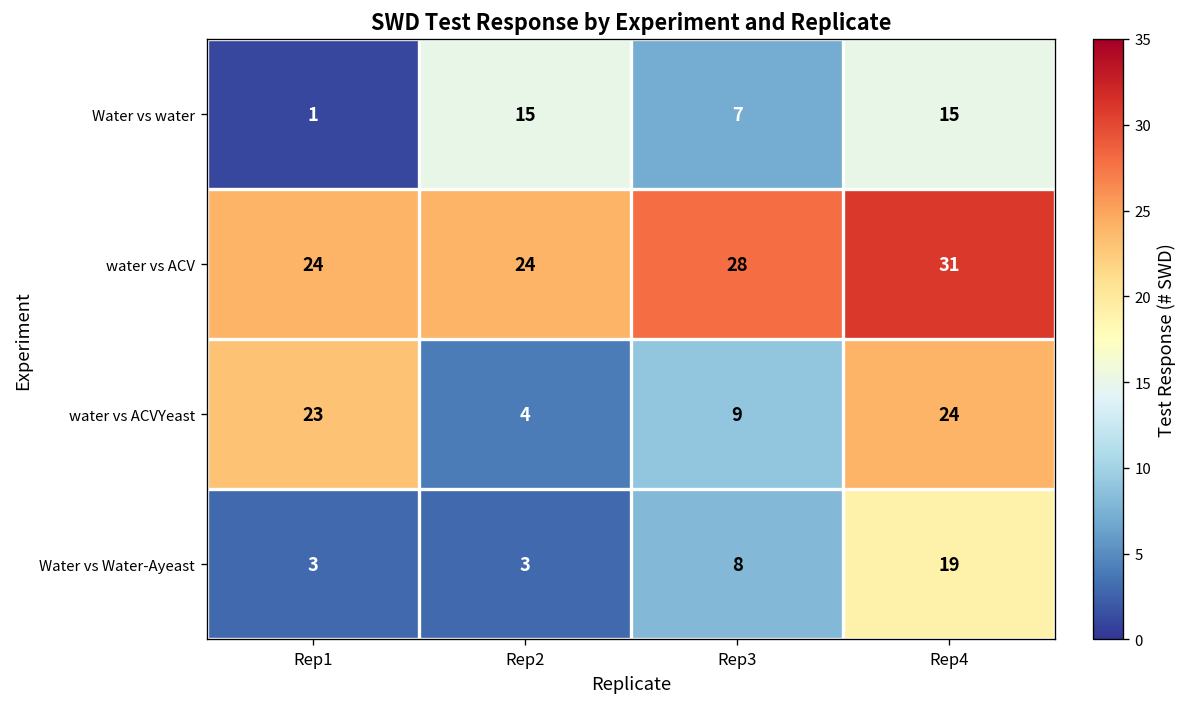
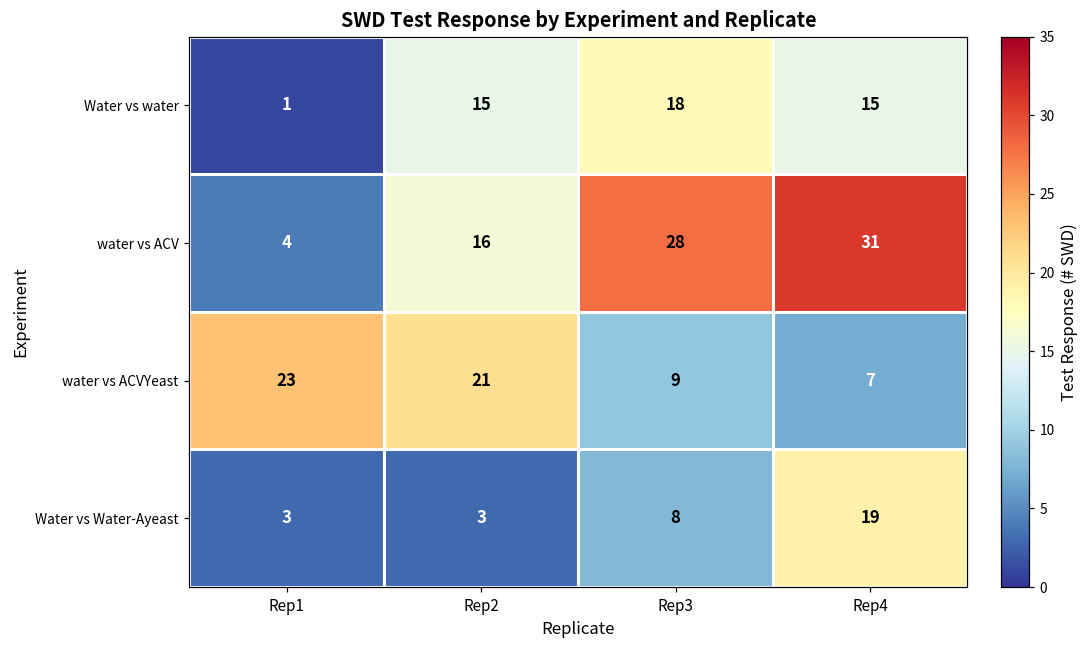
Water vs water, Rep3: 7 -> 18
water vs ACV, Rep1: 24 -> 4
water vs ACV, Rep2: 24 -> 16
water vs ACVYeast, Rep2: 4 -> 21
water vs ACVYeast, Rep4: 24 -> 7
